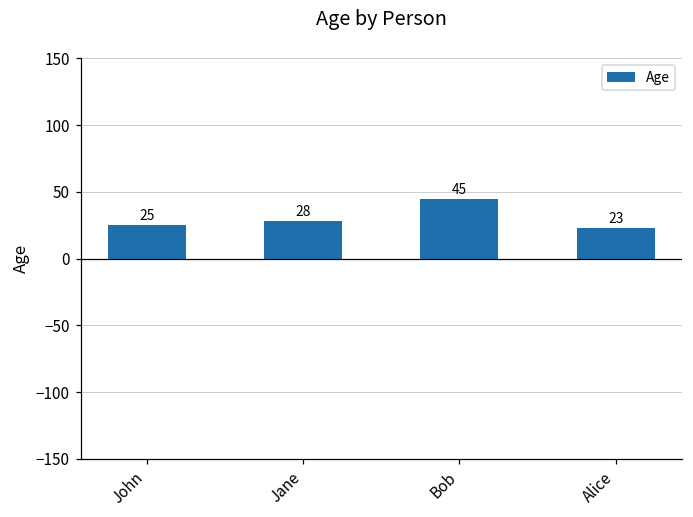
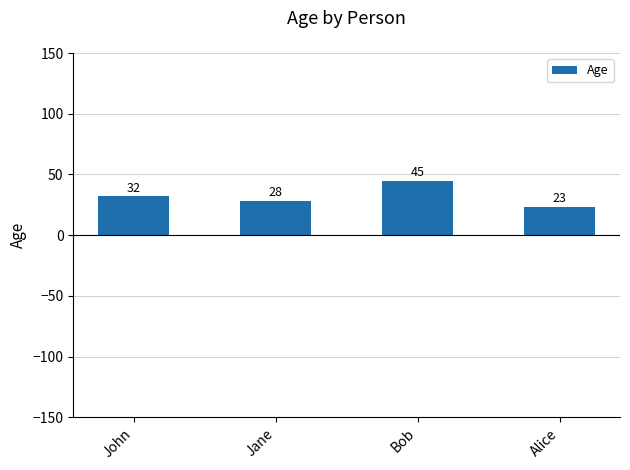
John: 25 -> 32
